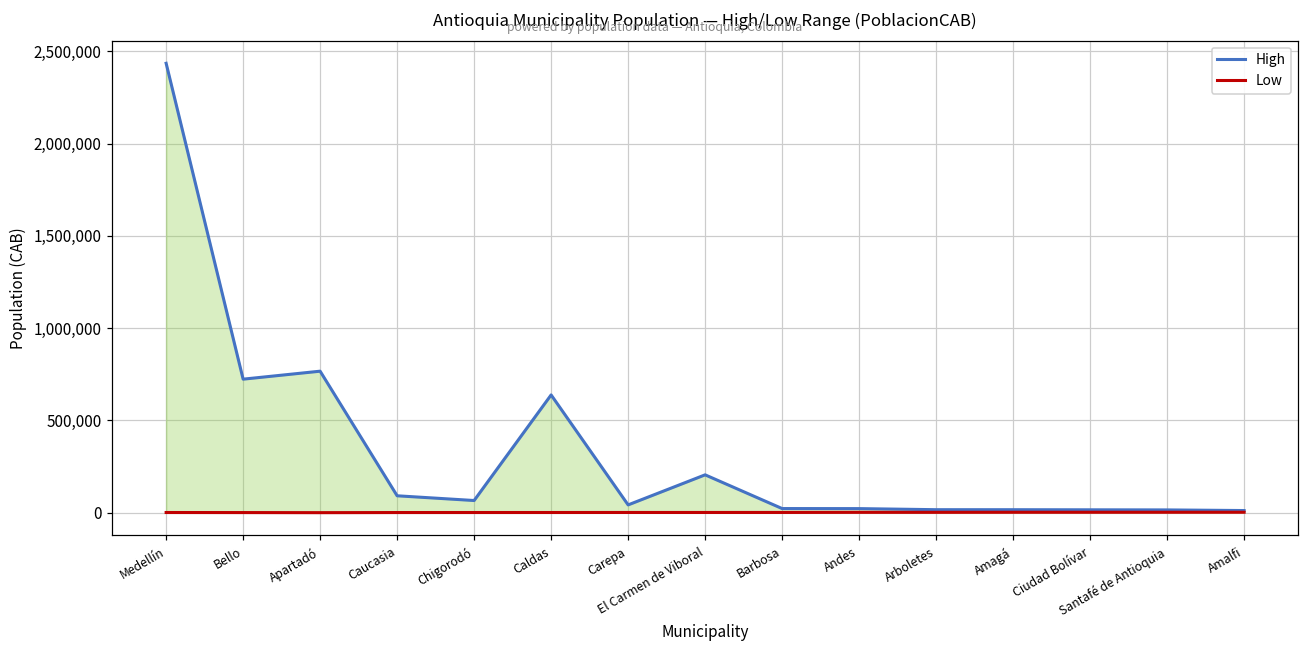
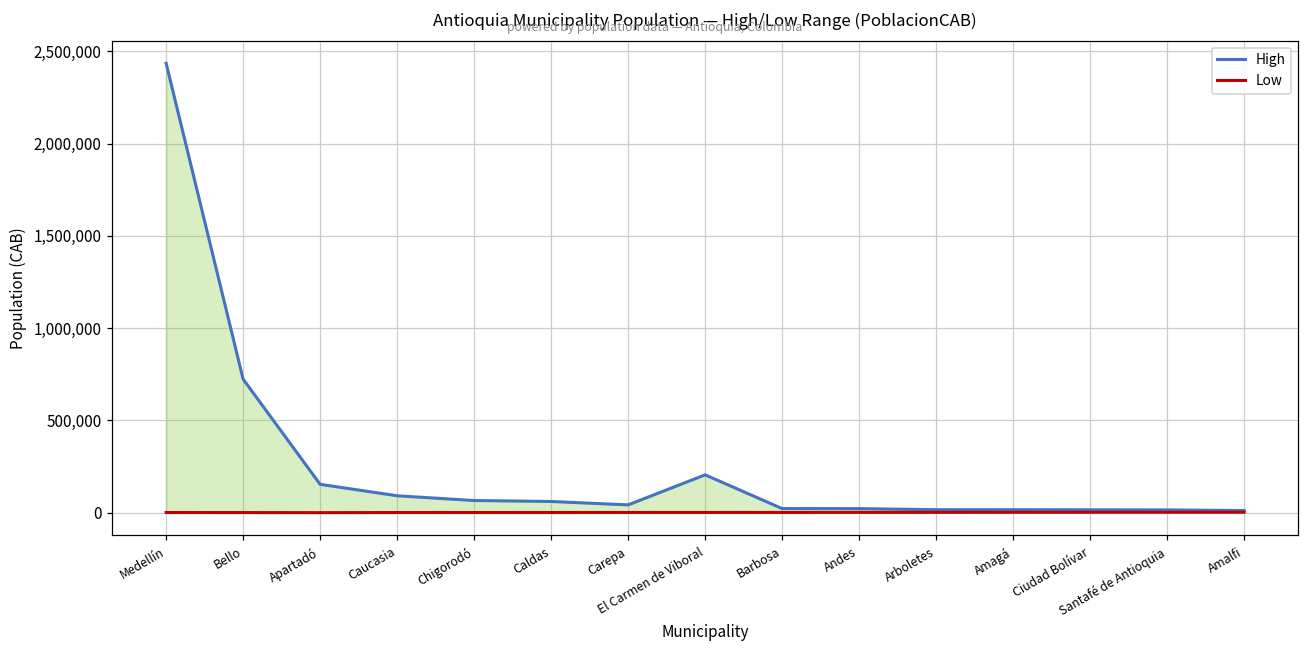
High, Apartadó: 770,000 -> 150,000
High, Caldas: 640,000 -> 60,000
